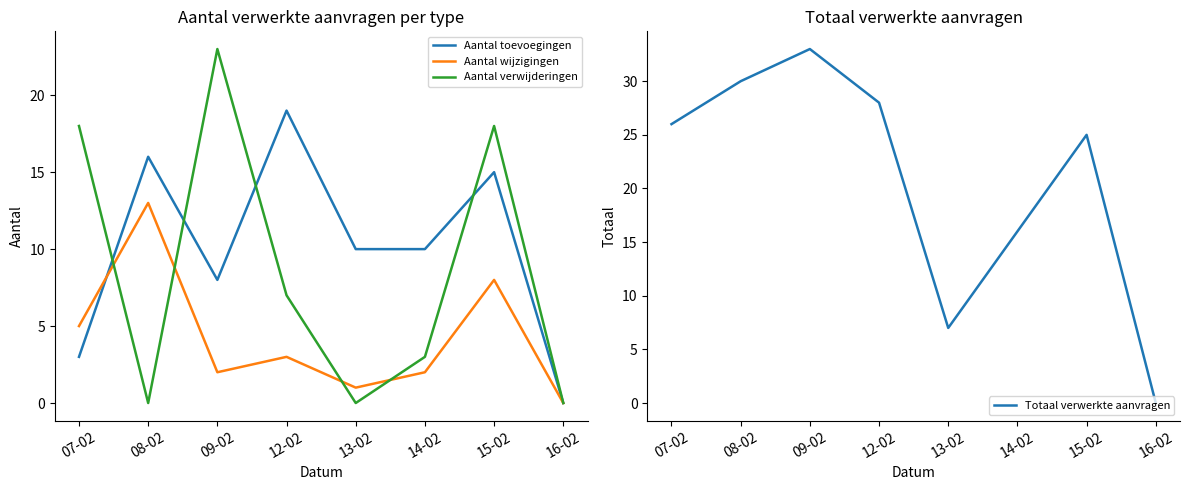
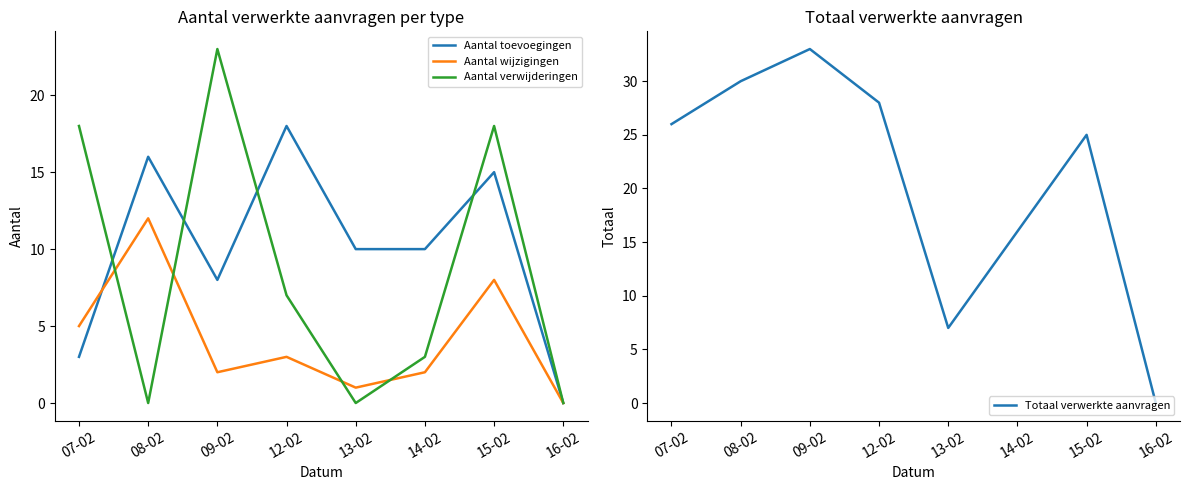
Aantal verwerkte aanvragen per type, Aantal wijzigingen, 08-02: 13 -> 12
Aantal verwerkte aanvragen per type, Aantal toevoegingen, 12-02: 19 -> 18
